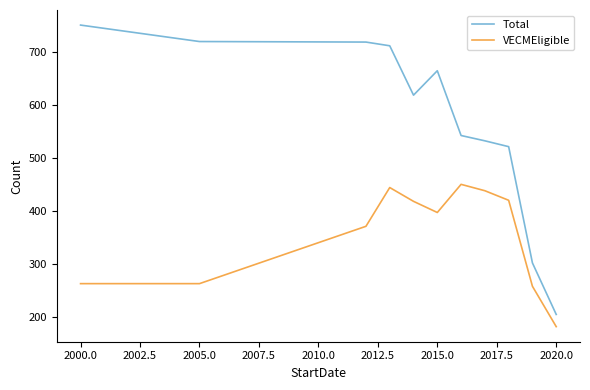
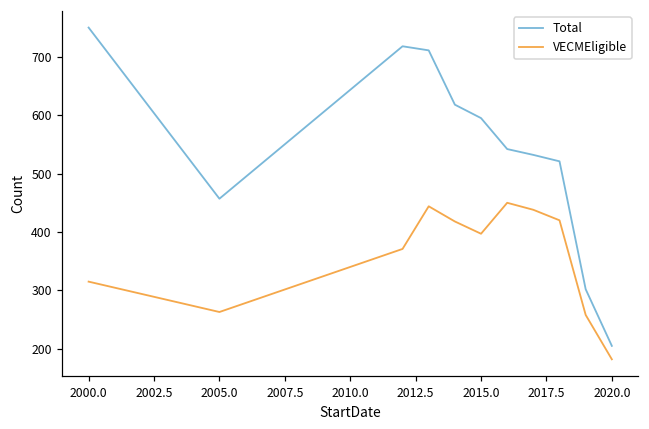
VECMEligible, 2000.0: 260 -> 320
Total, 2005.0: 720 -> 460
Total, 2015.0: 660 -> 600
